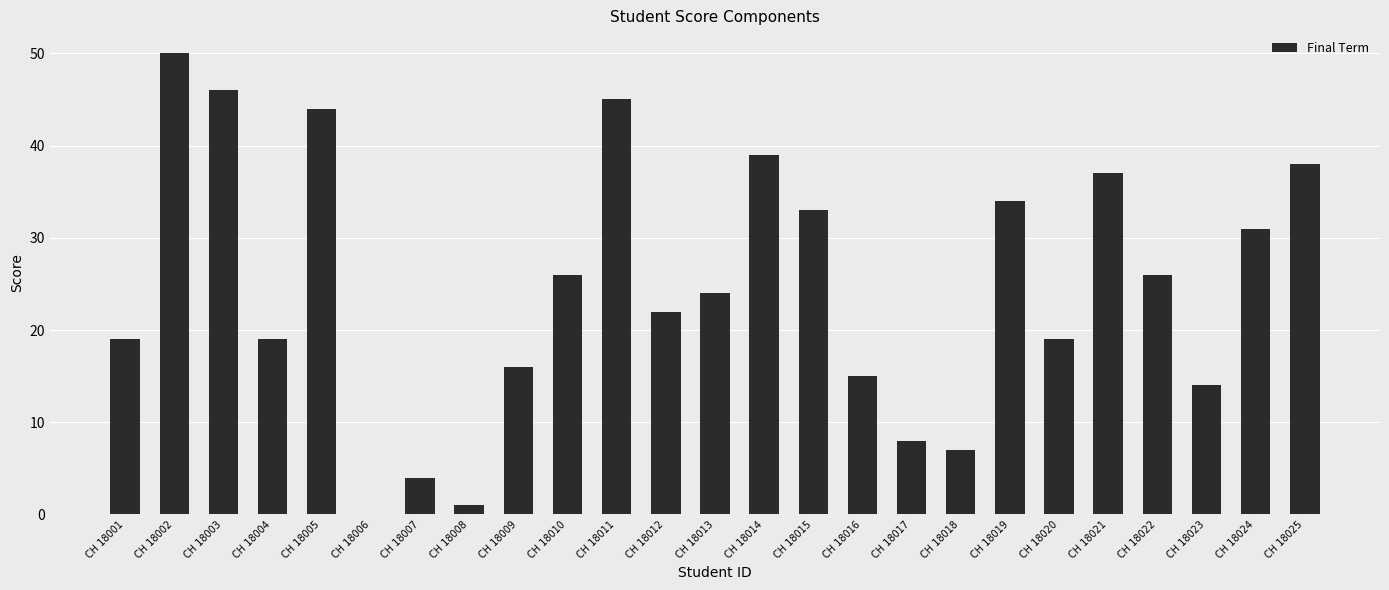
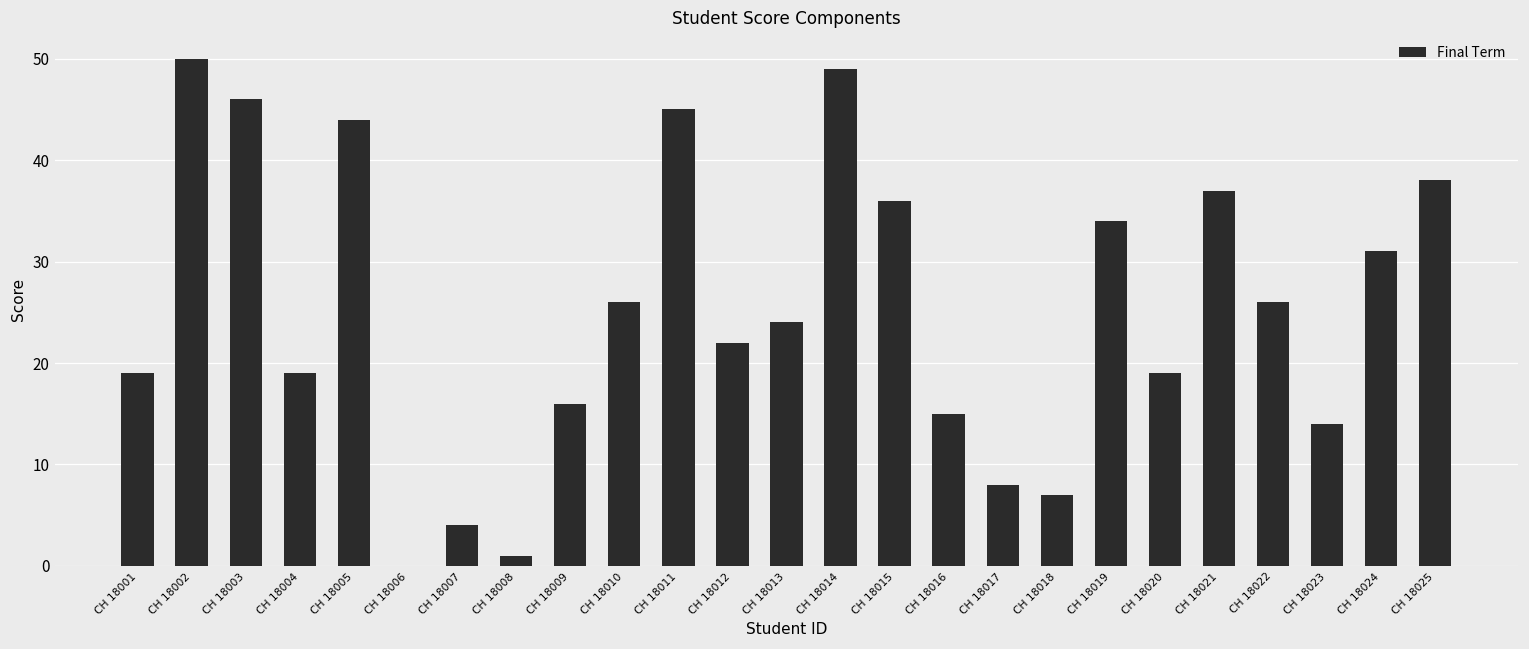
CH 18014: 39 -> 49
CH 18015: 33 -> 36
